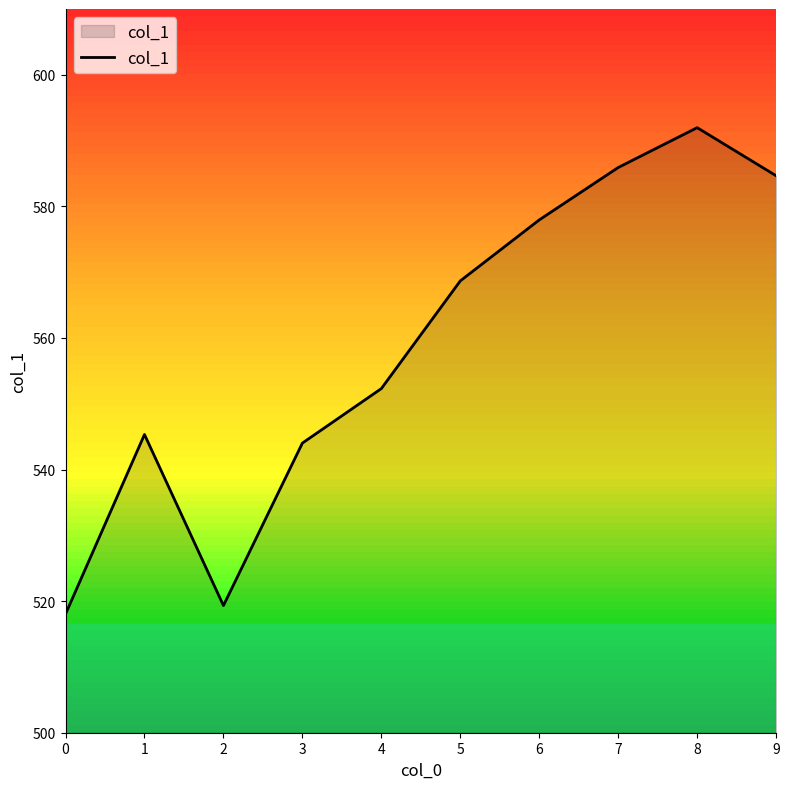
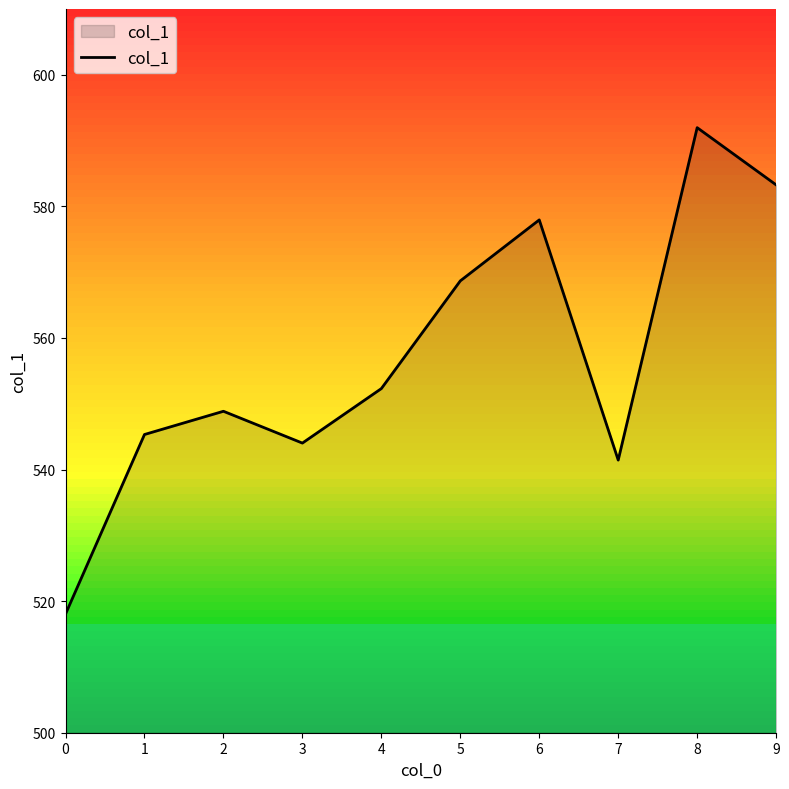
2: 519 -> 549
7: 586 -> 541
9: 585 -> 583
